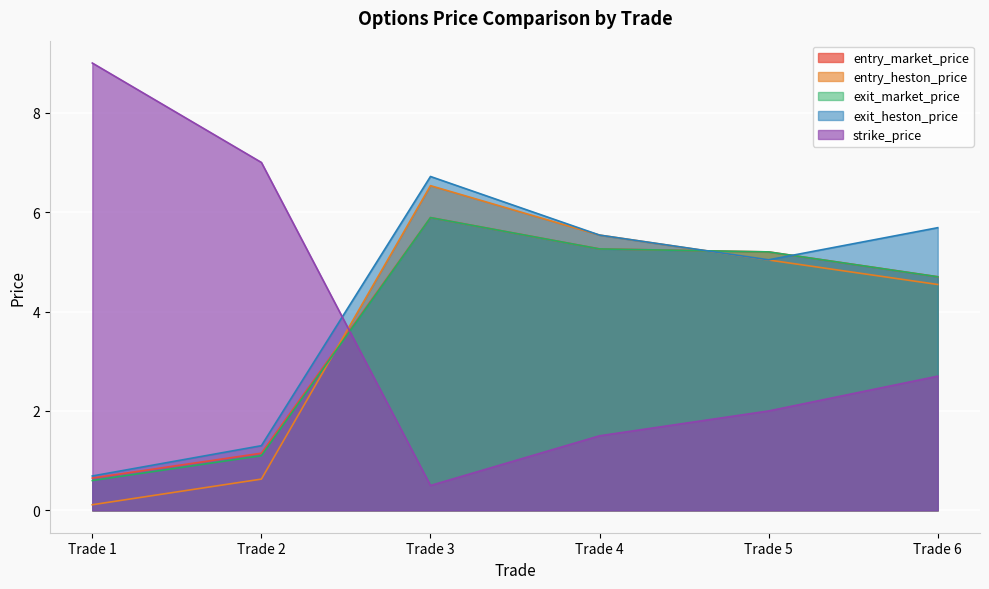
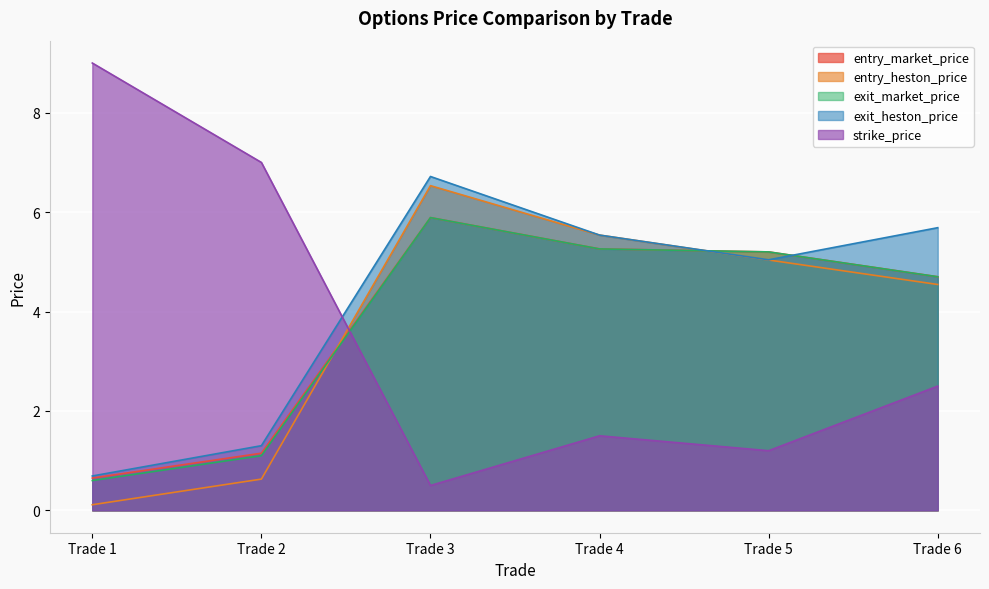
strike_price, Trade 5: 2.0 -> 1.2
strike_price, Trade 6: 2.7 -> 2.5
